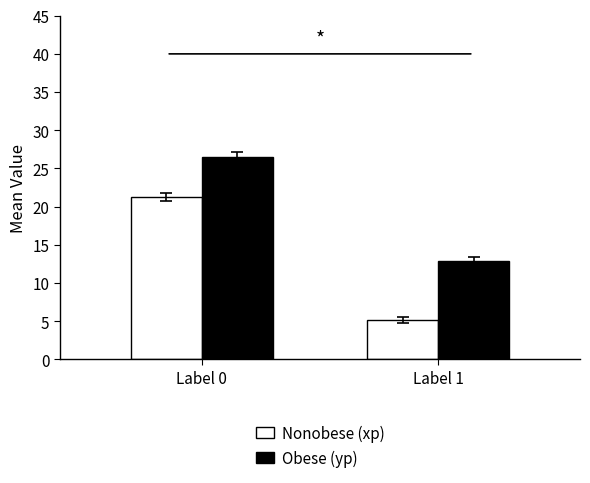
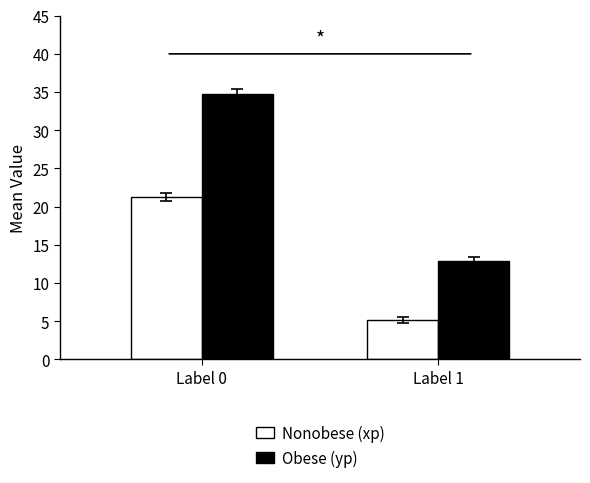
Obese (yp), Label 0: 27 -> 35
